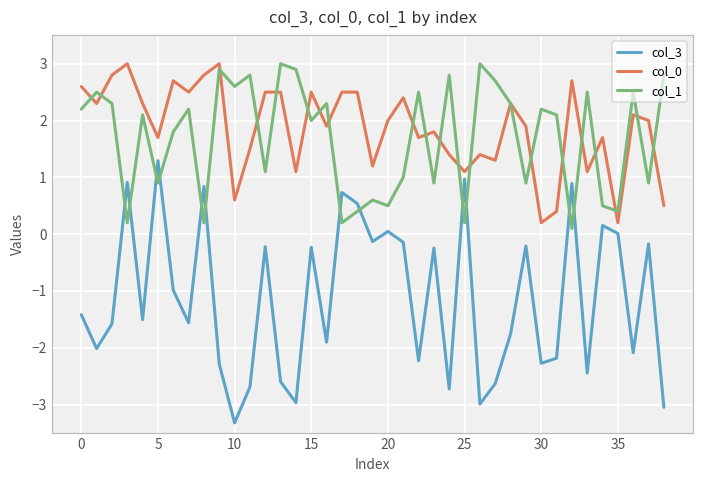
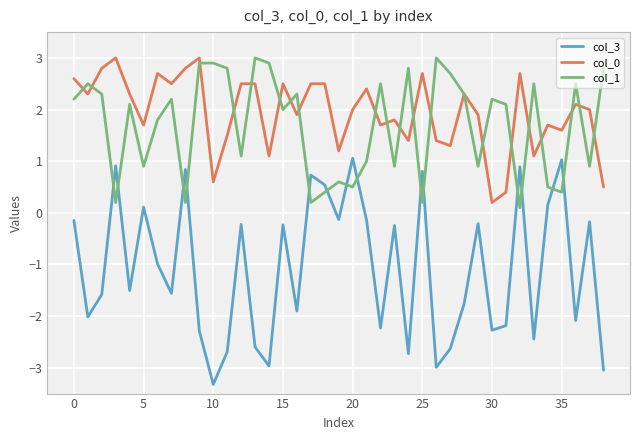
col_3, 0: -1.4 -> -0.1
col_3, 5: 1.3 -> 0.1
col_1, 10: 2.6 -> 2.9
col_3, 20: 0.0 -> 1.1
col_3, 25: 1.0 -> 0.8
col_0, 25: 1.1 -> 2.7
col_3, 35: 0.0 -> 1.0
col_0, 35: 0.2 -> 1.6
